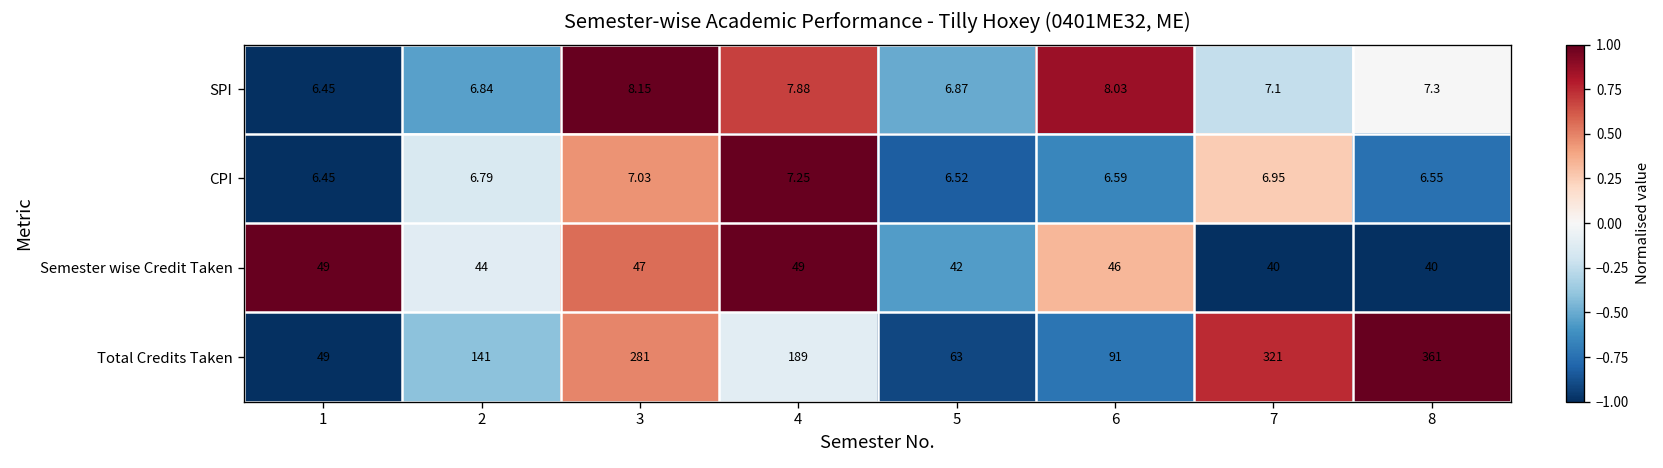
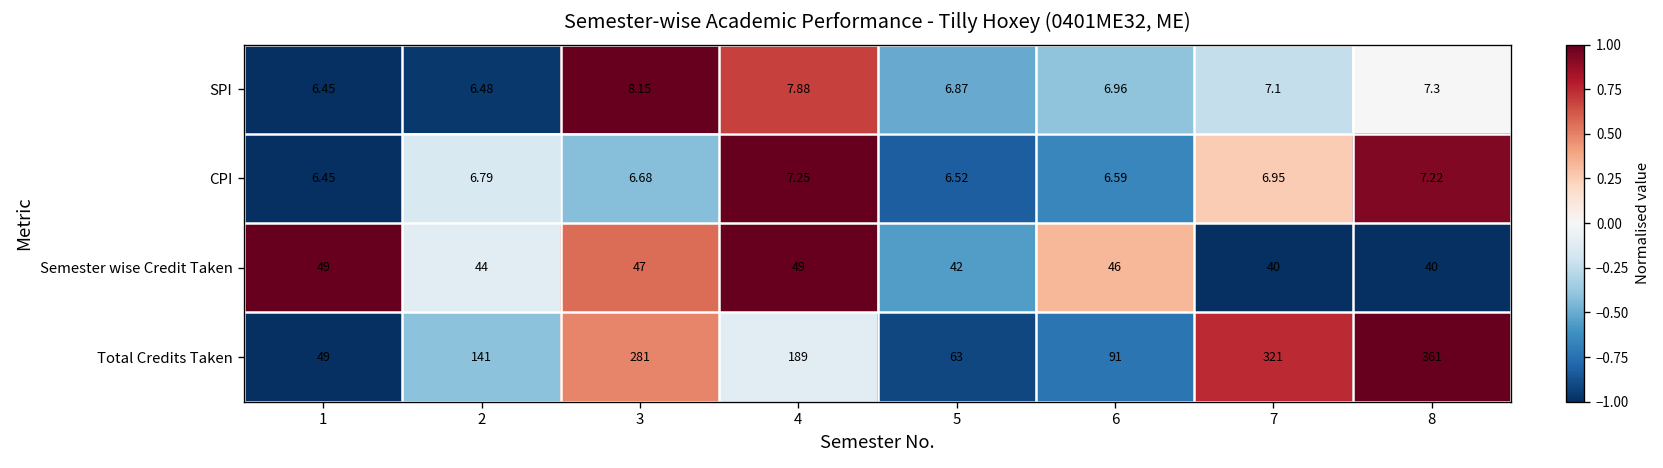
SPI, 2: 6.84 -> 6.48
SPI, 6: 8.03 -> 6.96
CPI, 3: 7.03 -> 6.68
CPI, 8: 6.55 -> 7.22
